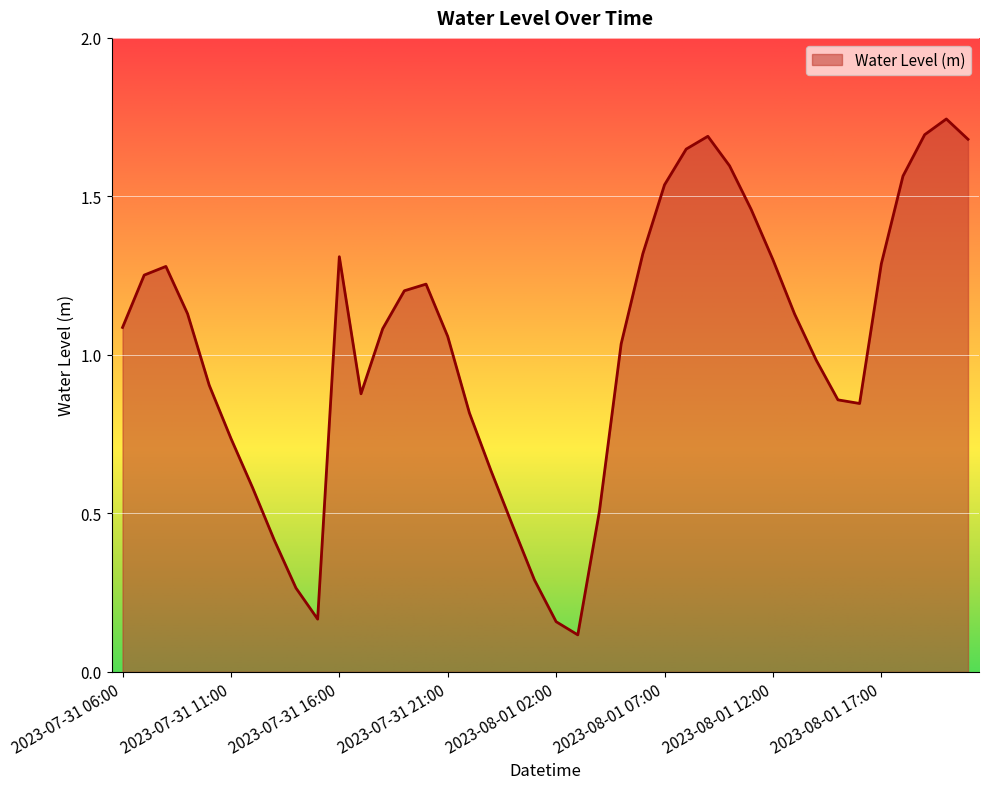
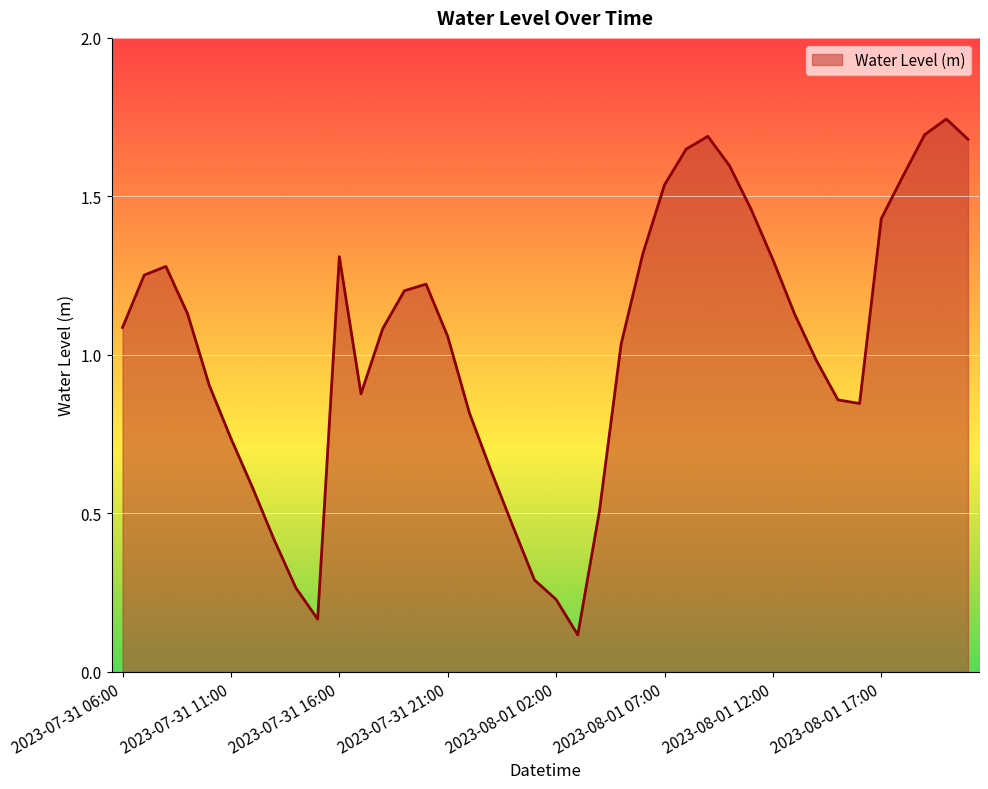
2023-08-01 02:00: 0.16 -> 0.23
2023-08-01 17:00: 1.29 -> 1.43
